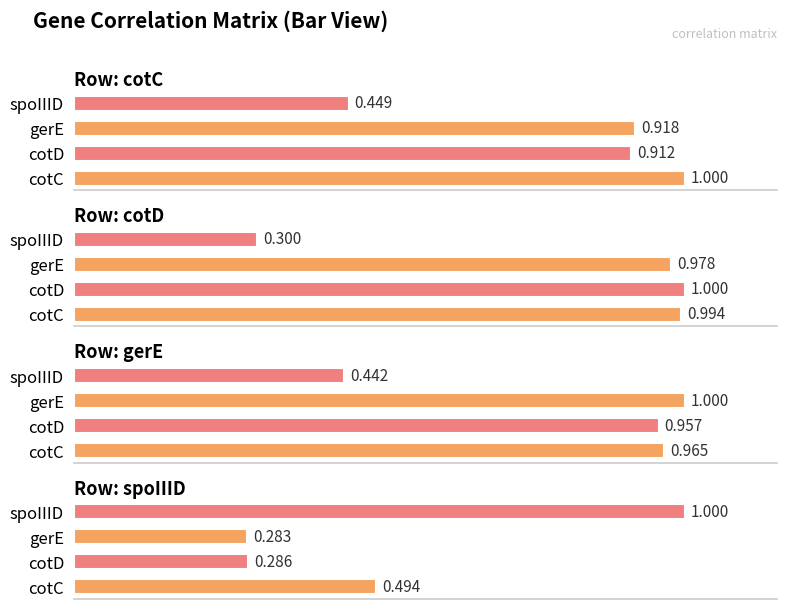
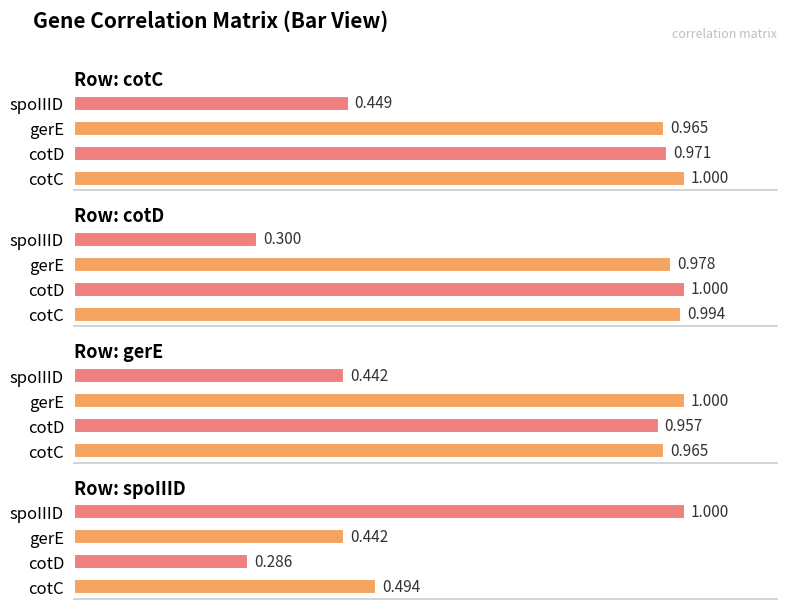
Row: cotC, gerE: 0.918 -> 0.965
Row: cotC, cotD: 0.912 -> 0.971
Row: spoIIID, gerE: 0.283 -> 0.442
